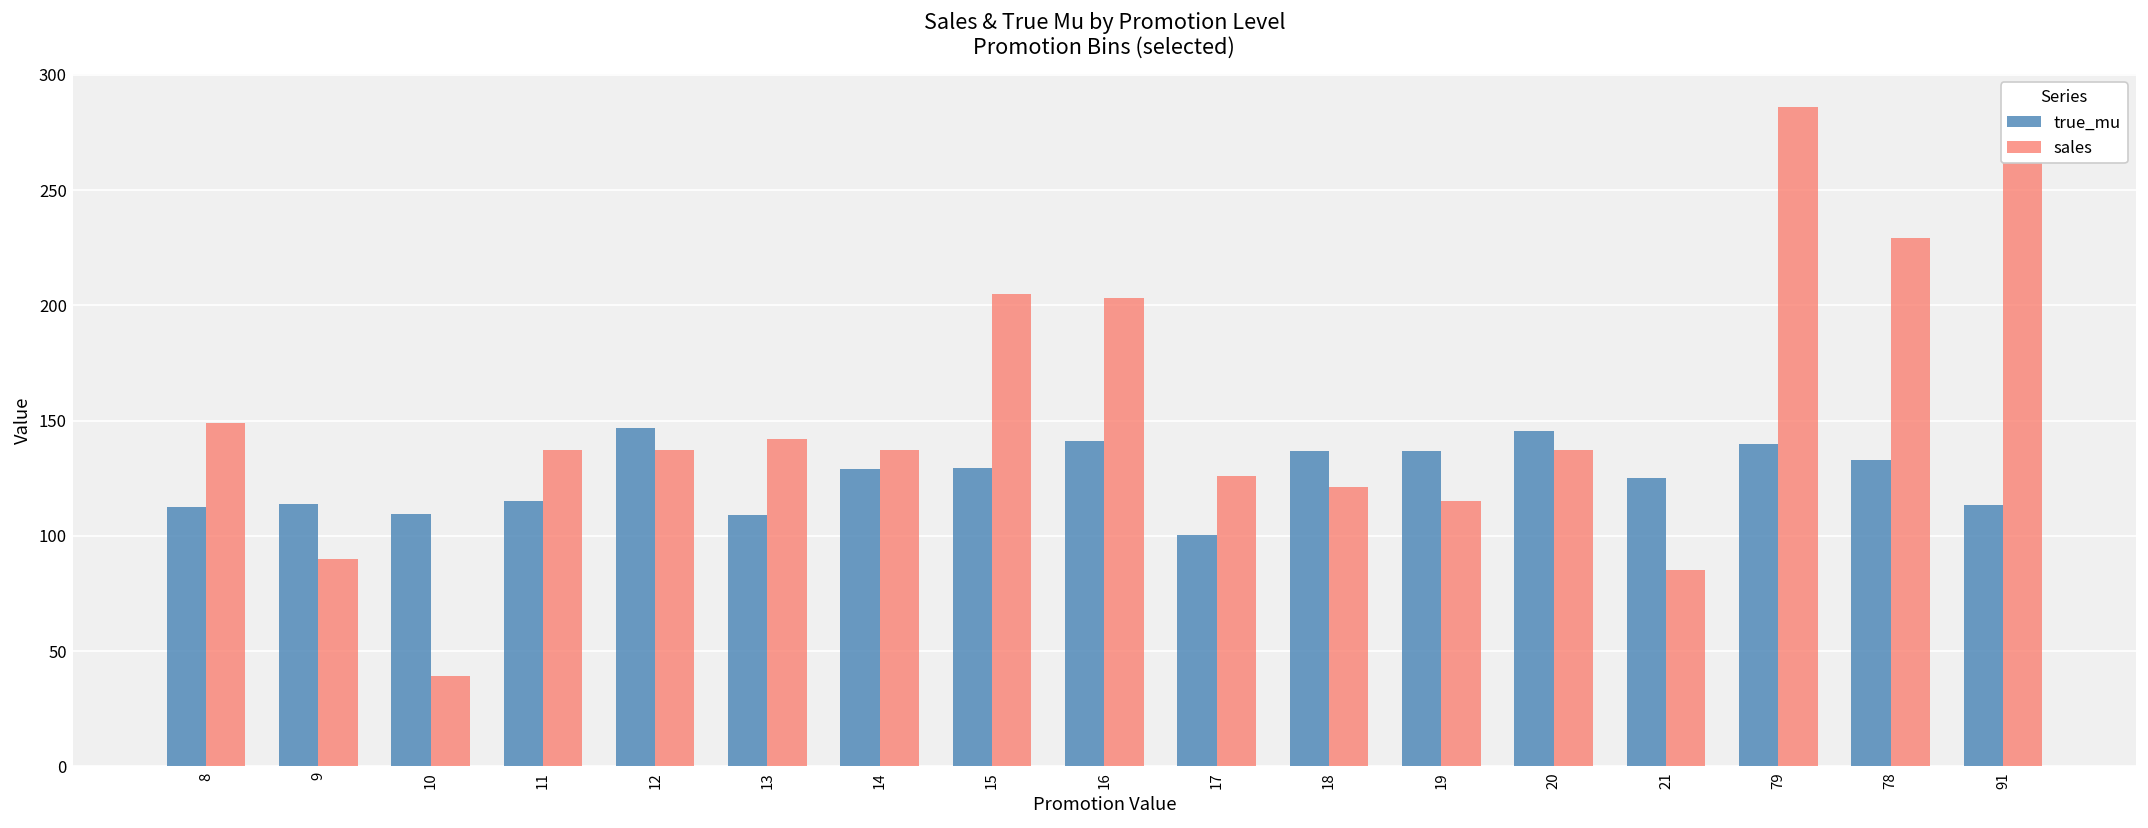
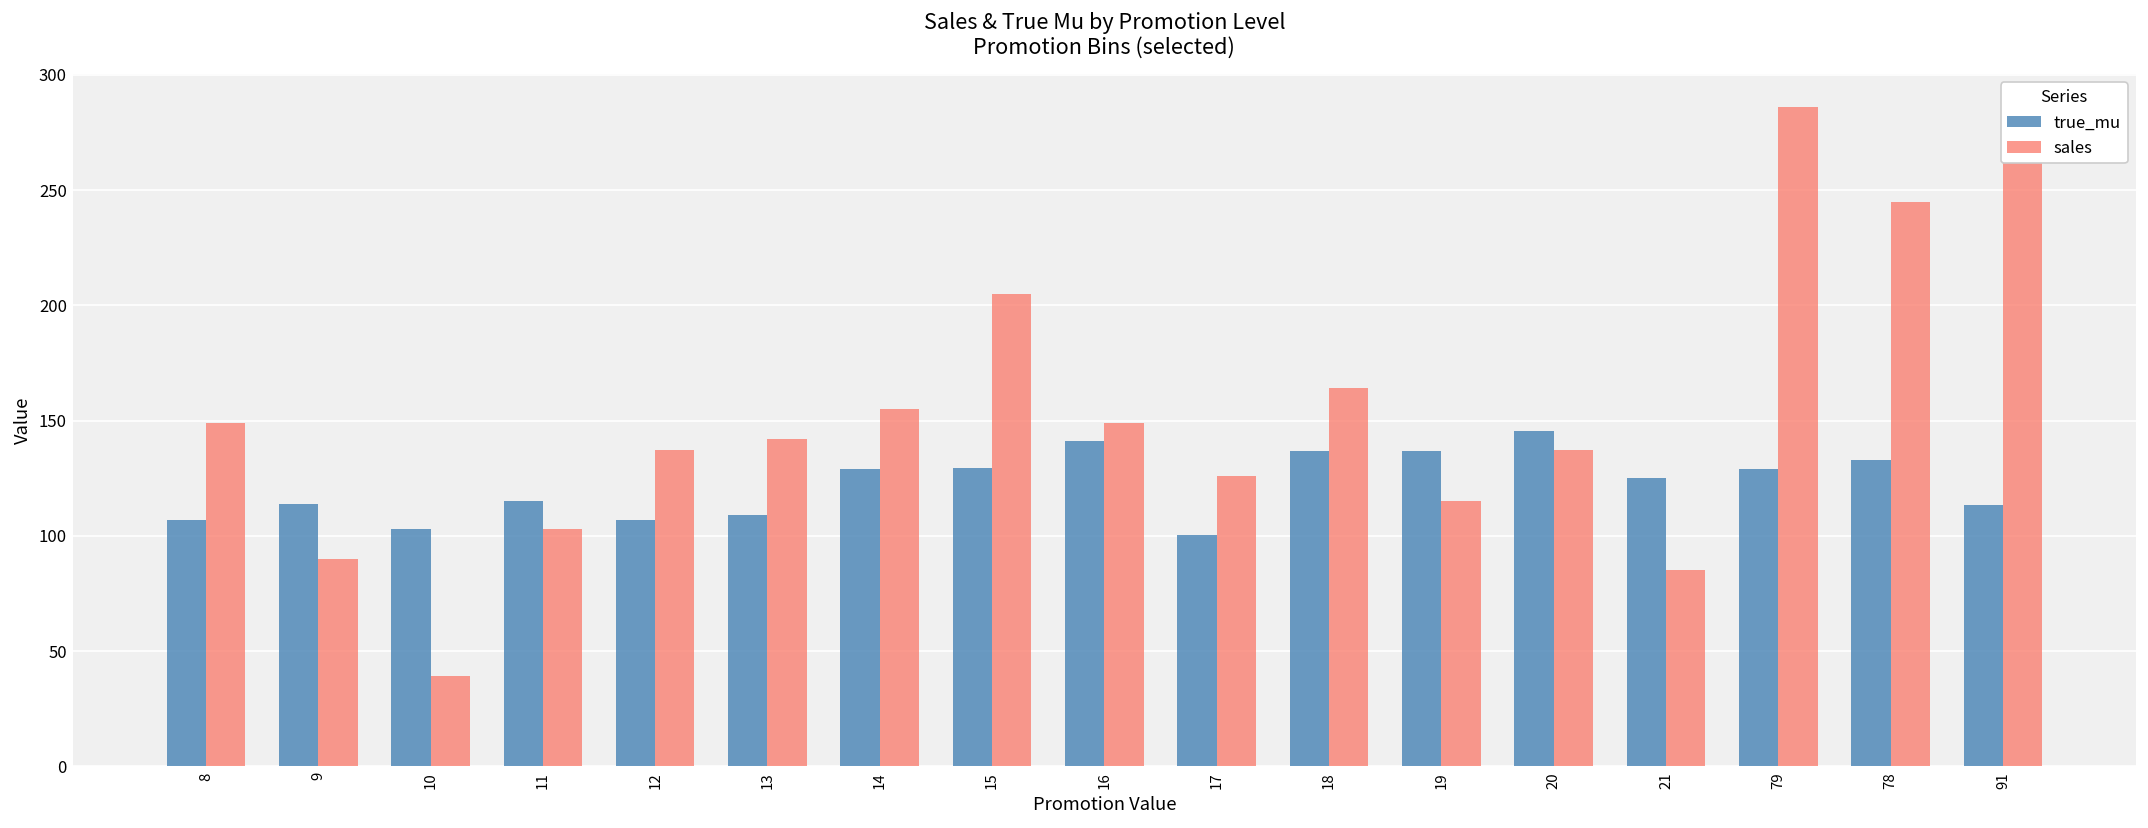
true_mu, 8: 113 -> 107
true_mu, 10: 110 -> 103
sales, 11: 137 -> 103
true_mu, 12: 147 -> 107
sales, 14: 137 -> 155
sales, 16: 203 -> 149
sales, 18: 121 -> 164
true_mu, 79: 140 -> 129
sales, 78: 229 -> 245
